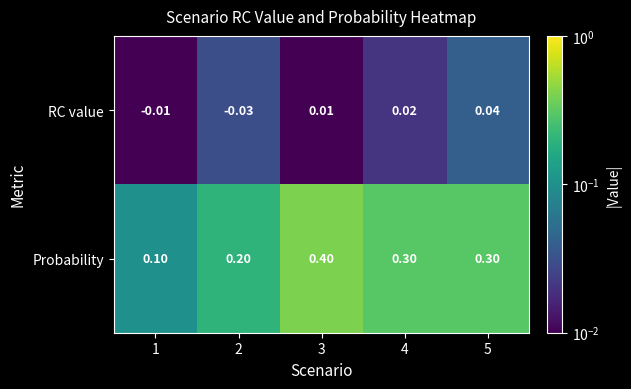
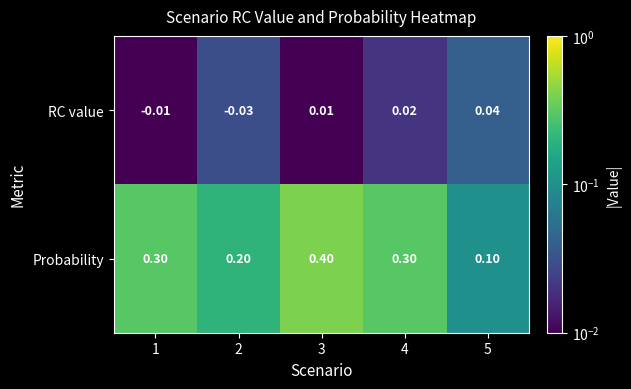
Probability, 1: 0.10 -> 0.30
Probability, 5: 0.30 -> 0.10
